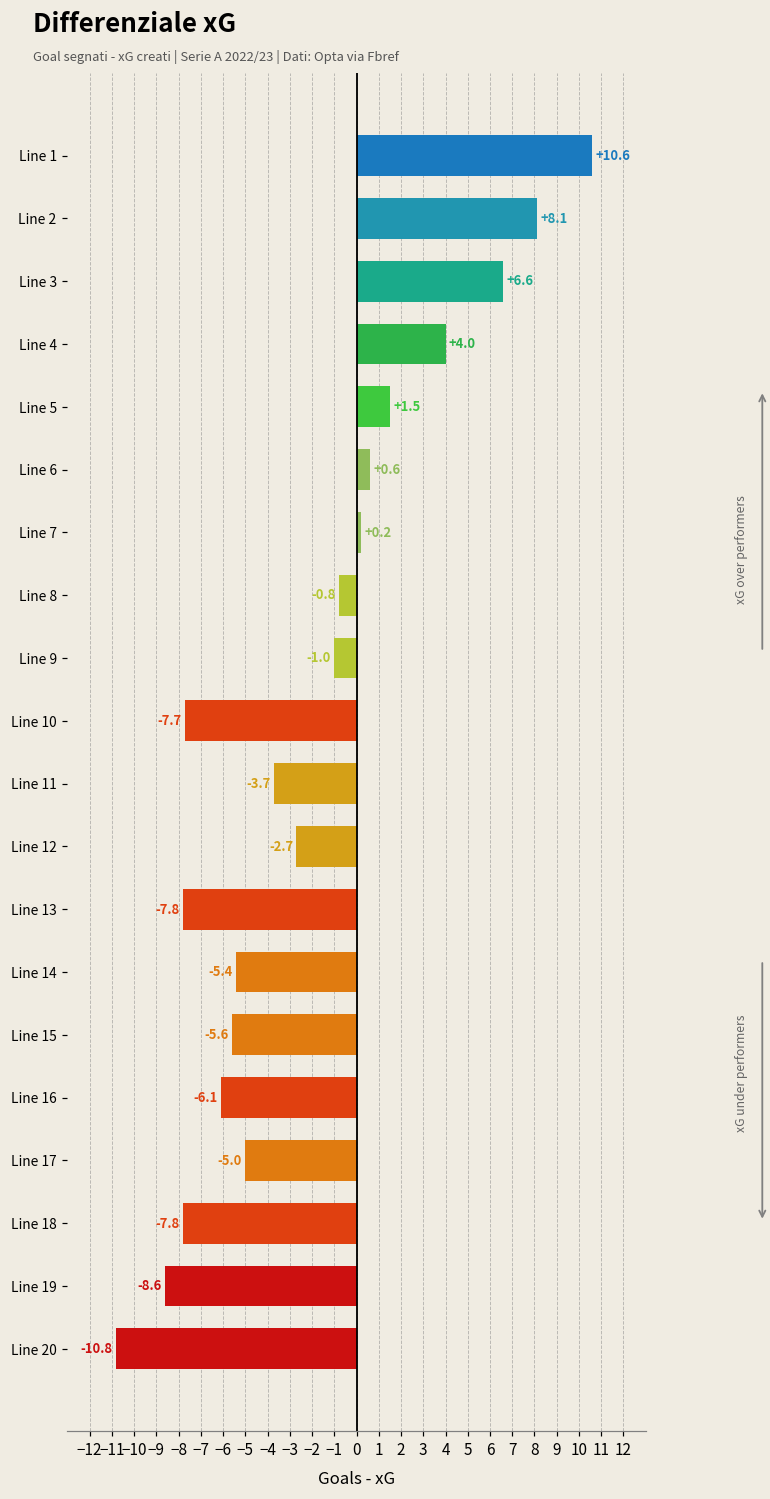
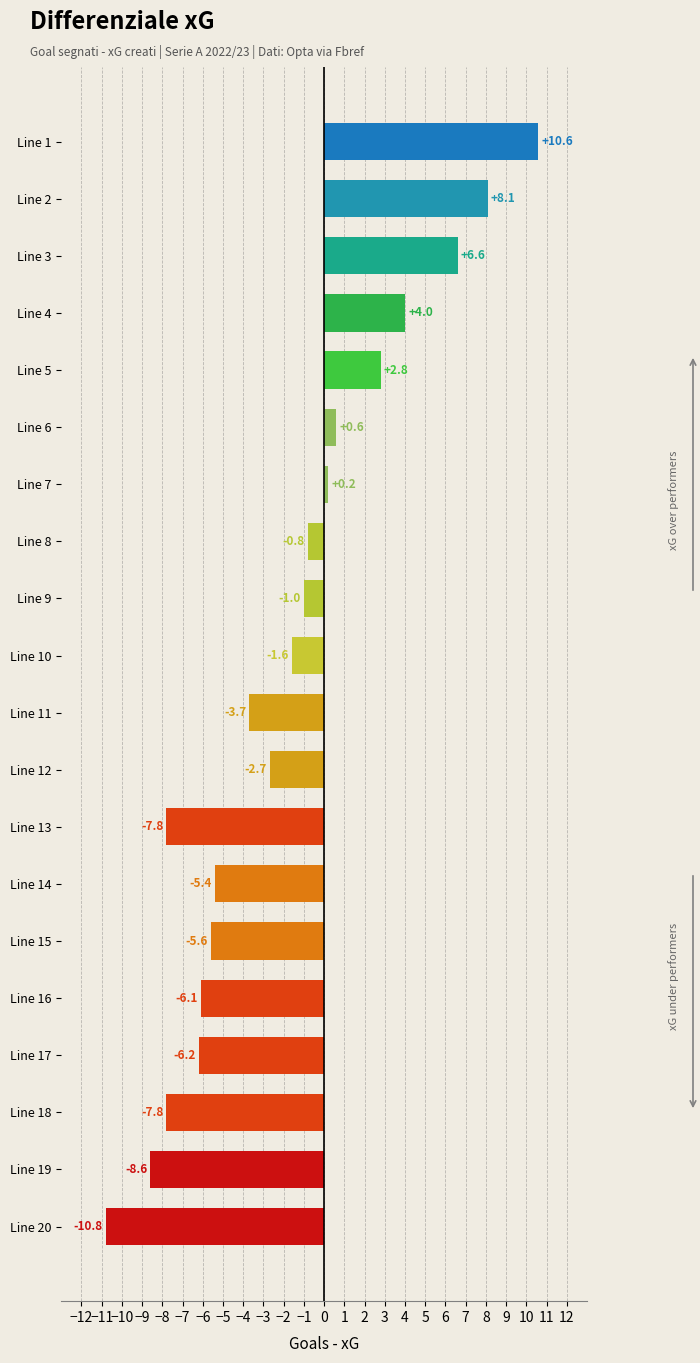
Line 5: +1.5 -> +2.8
Line 10: -7.7 -> -1.6
Line 17: -5.0 -> -6.2
